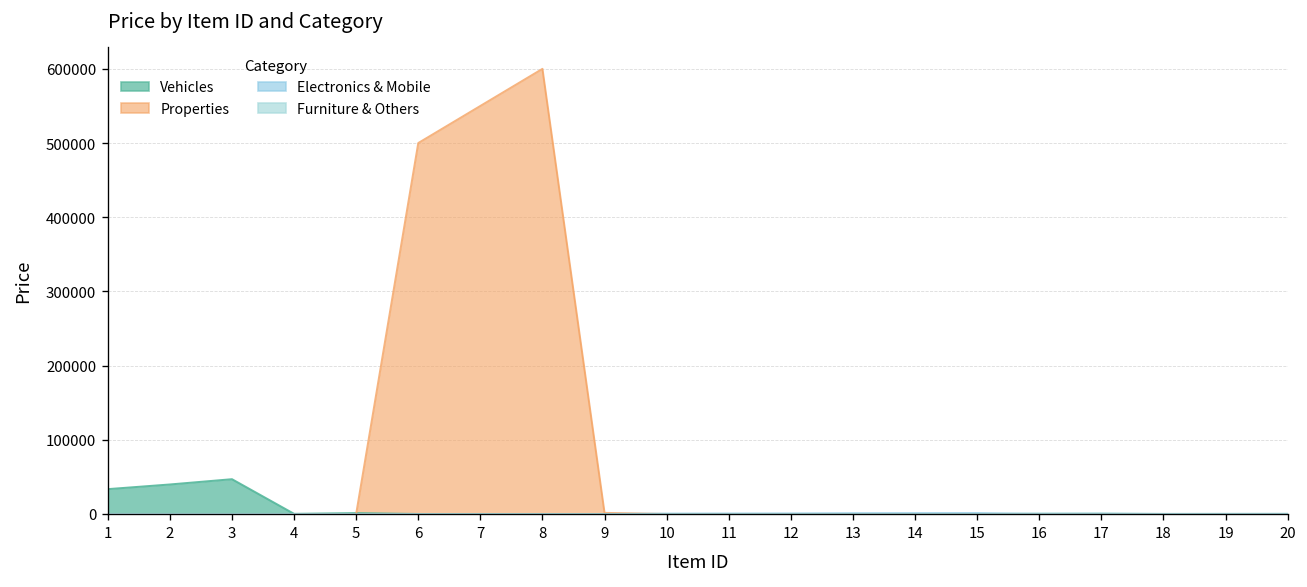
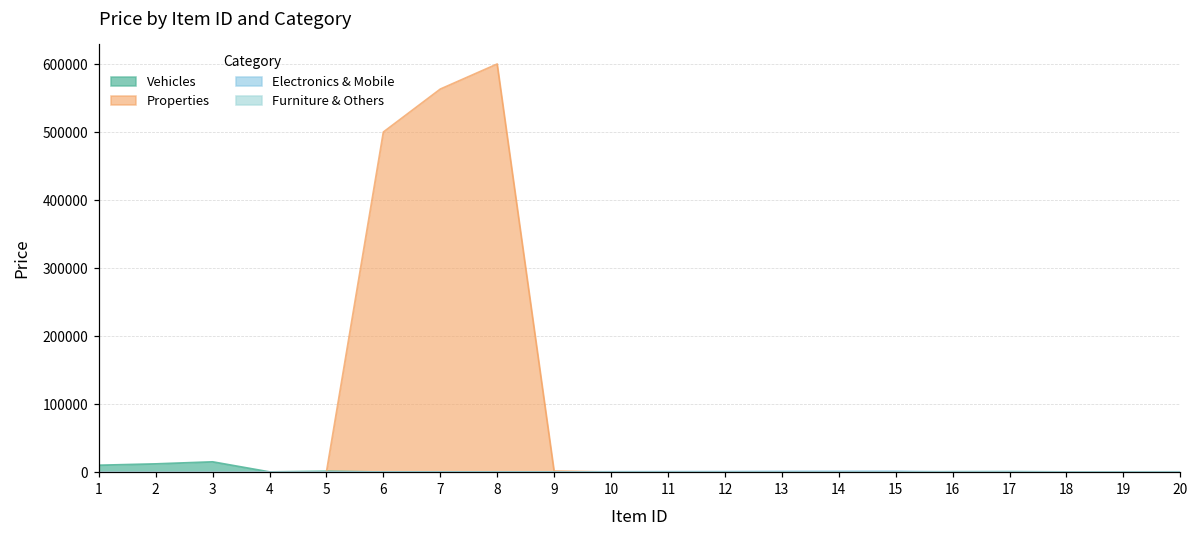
Vehicles, 1: 30000 -> 10000
Vehicles, 2: 40000 -> 10000
Vehicles, 3: 50000 -> 20000
Properties, 7: 550000 -> 560000
